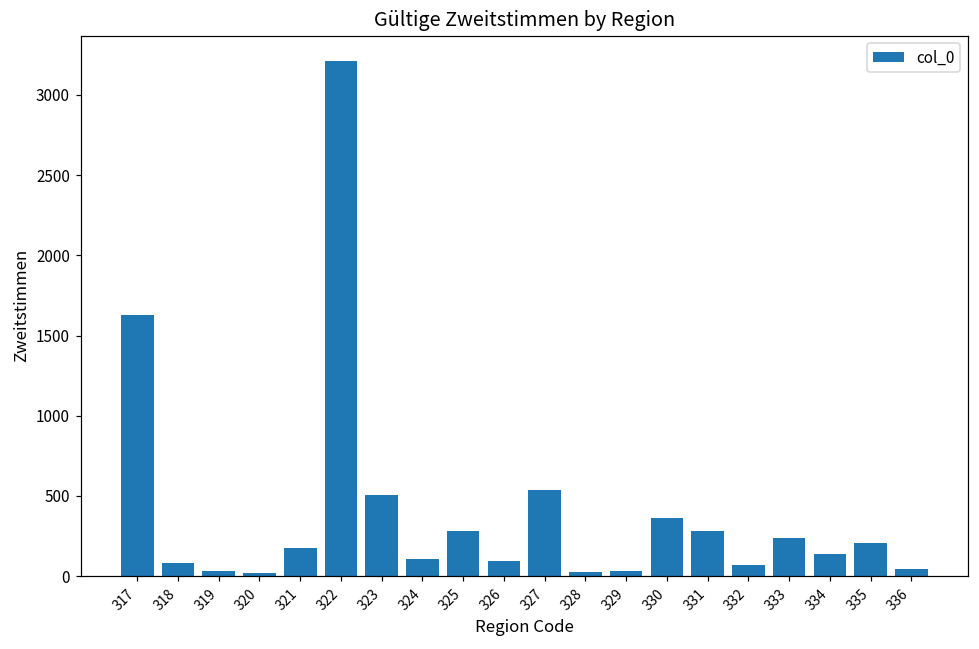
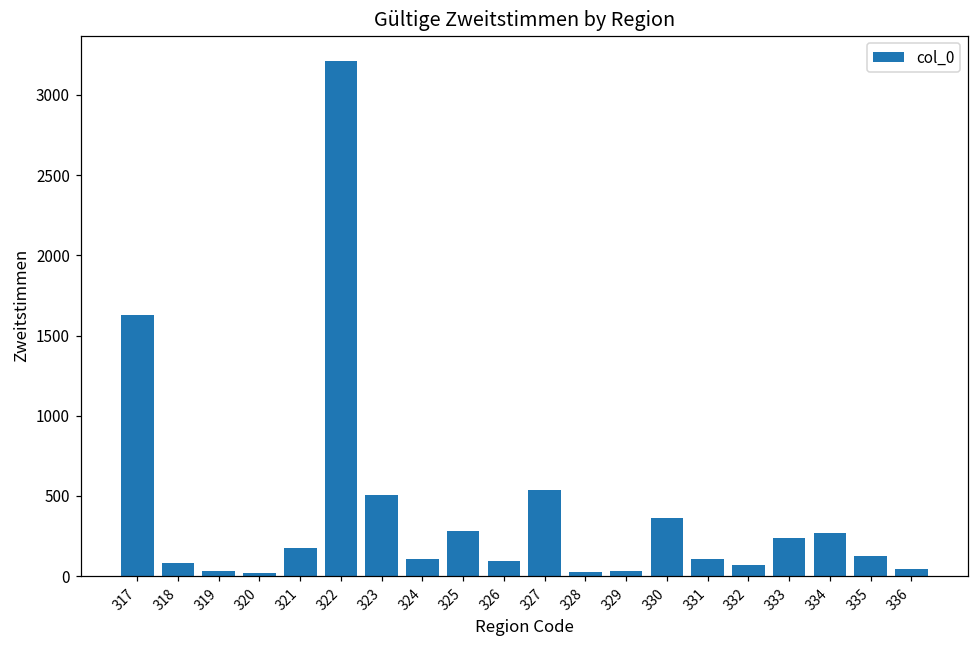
331: 280 -> 110
334: 140 -> 270
335: 210 -> 130
